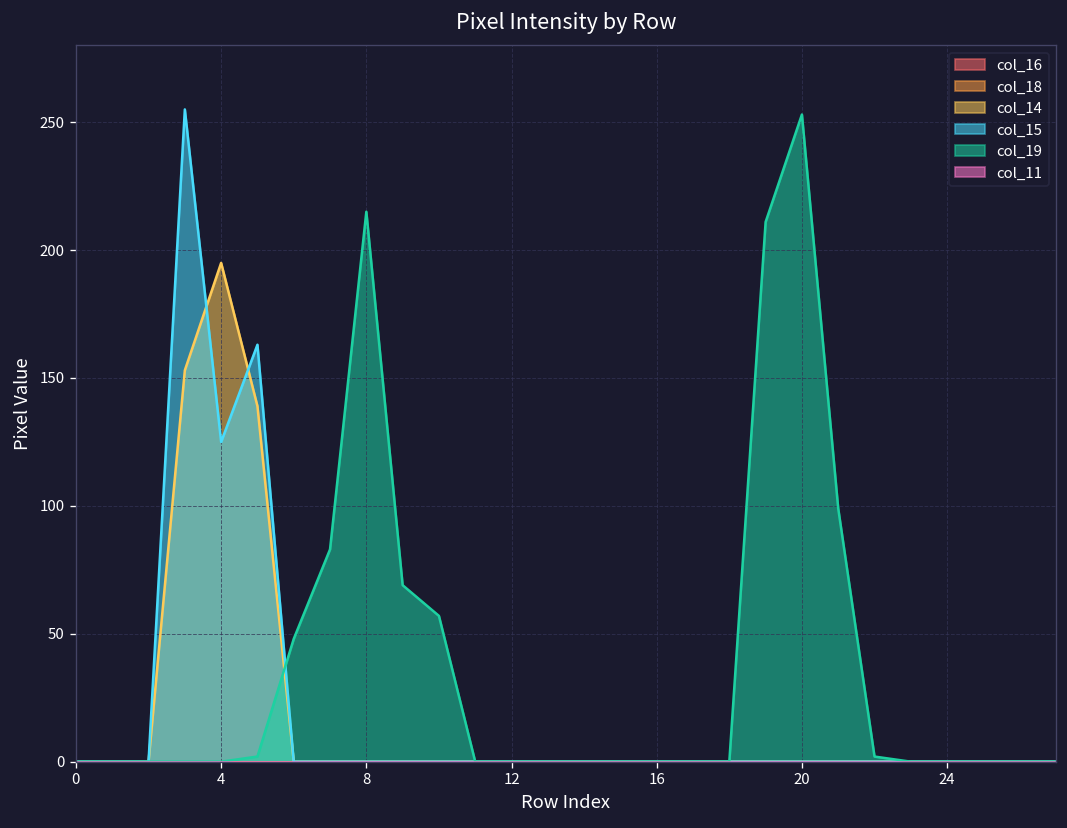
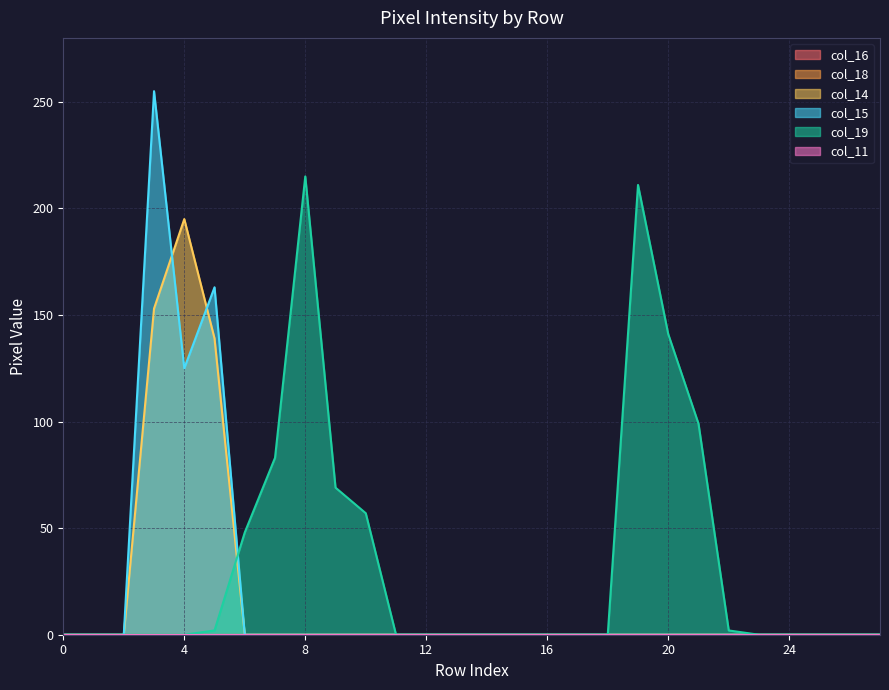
col_19, 20: 253 -> 141
